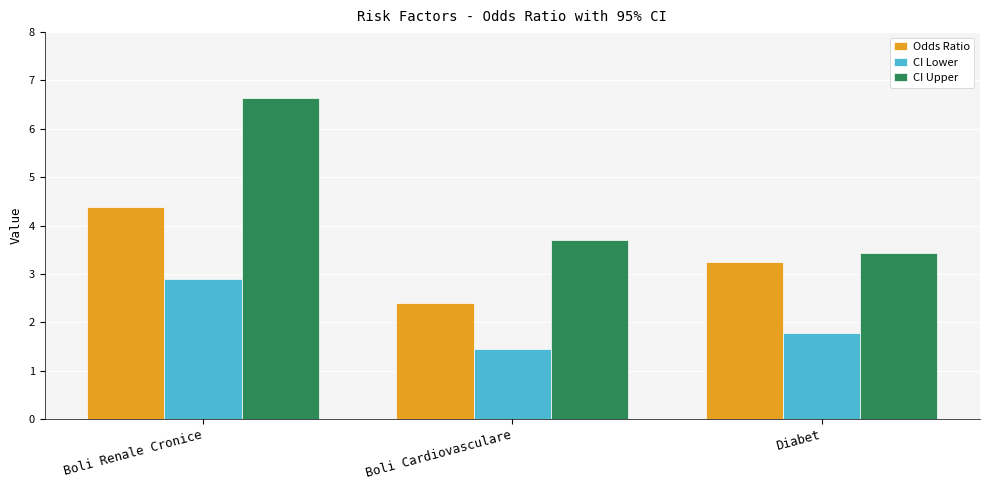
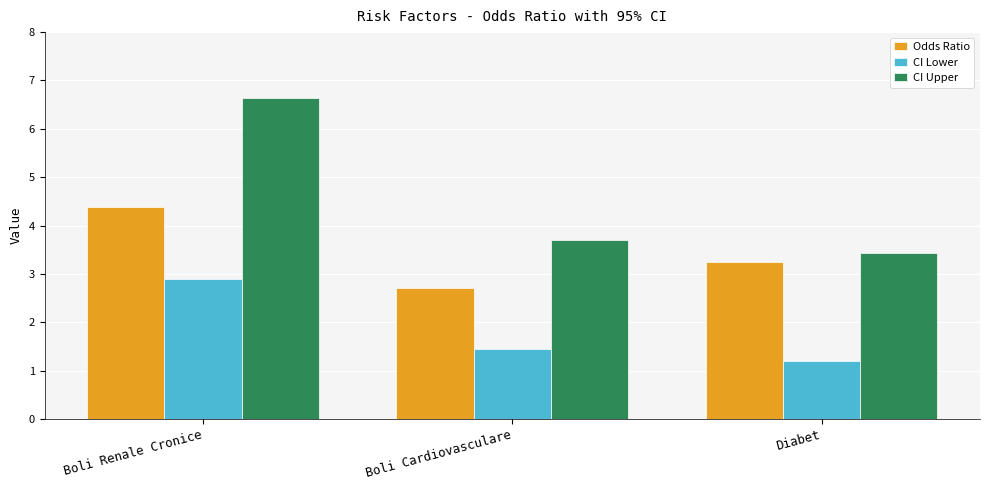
Odds Ratio, Boli Cardiovasculare: 2.4 -> 2.7
CI Lower, Diabet: 1.8 -> 1.2
